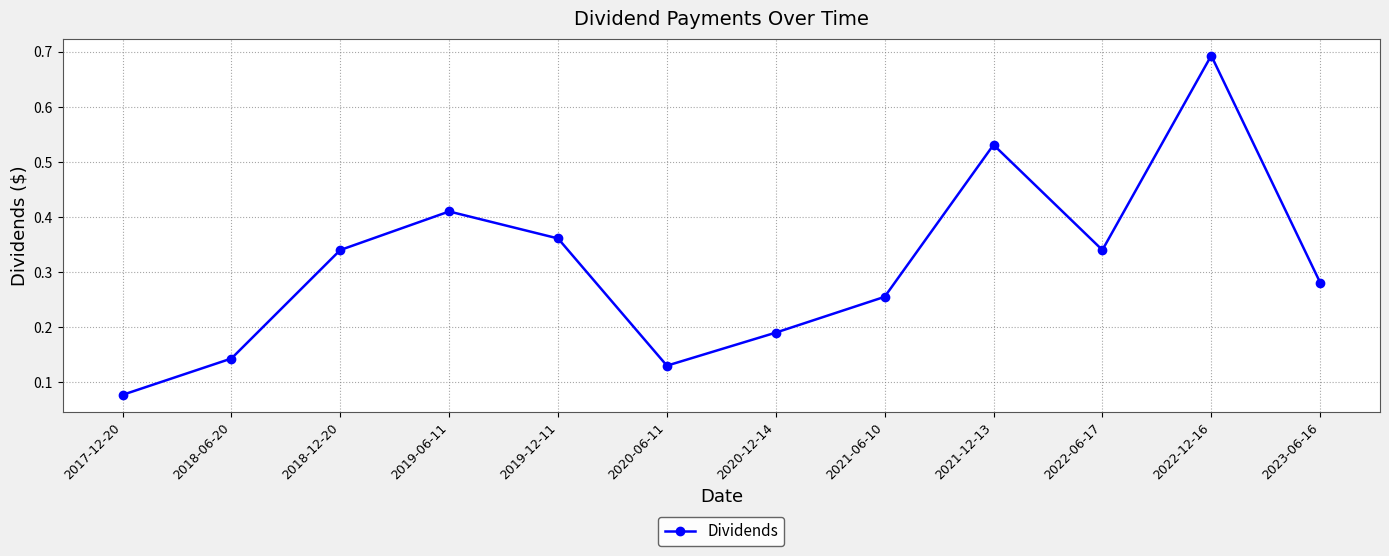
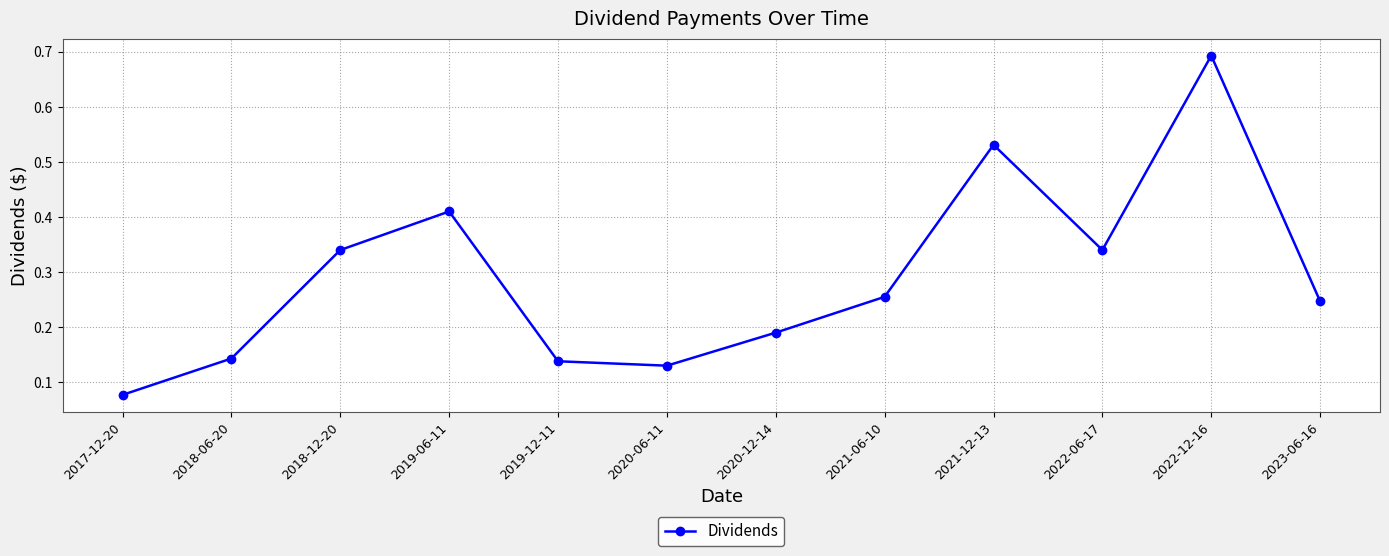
2019-12-11: 0.36 -> 0.14
2023-06-16: 0.28 -> 0.25
